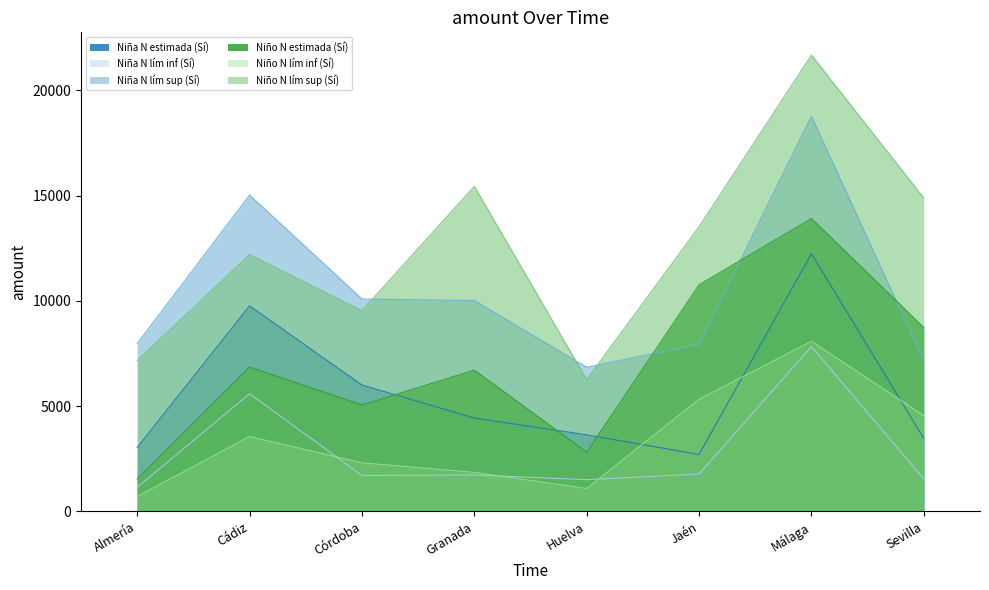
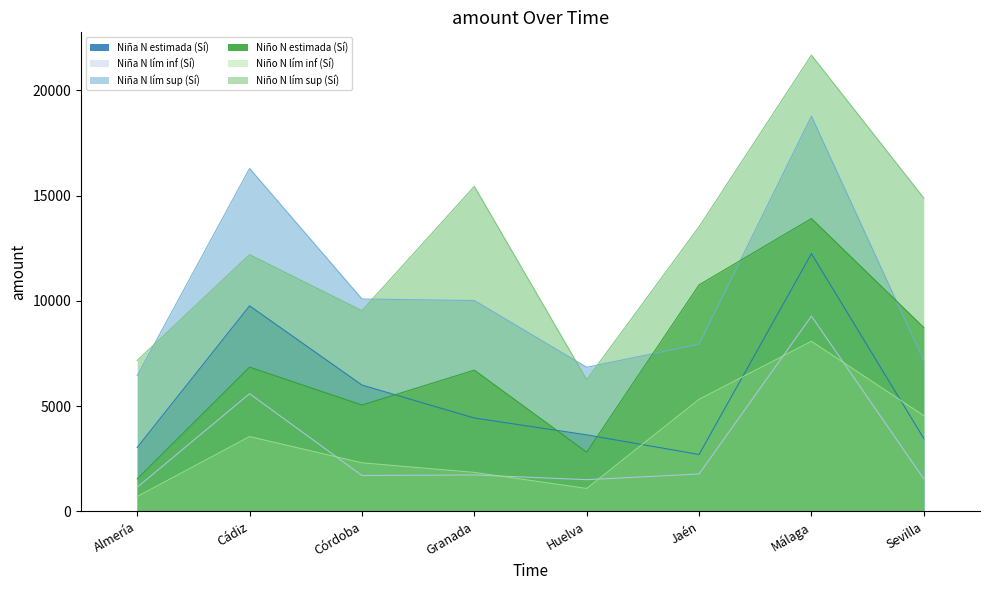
Niña N lím sup (Sí), Almería: 8000 -> 6400
Niña N lím sup (Sí), Cádiz: 15000 -> 16300
Niña N lím inf (Sí), Málaga: 7800 -> 9300
